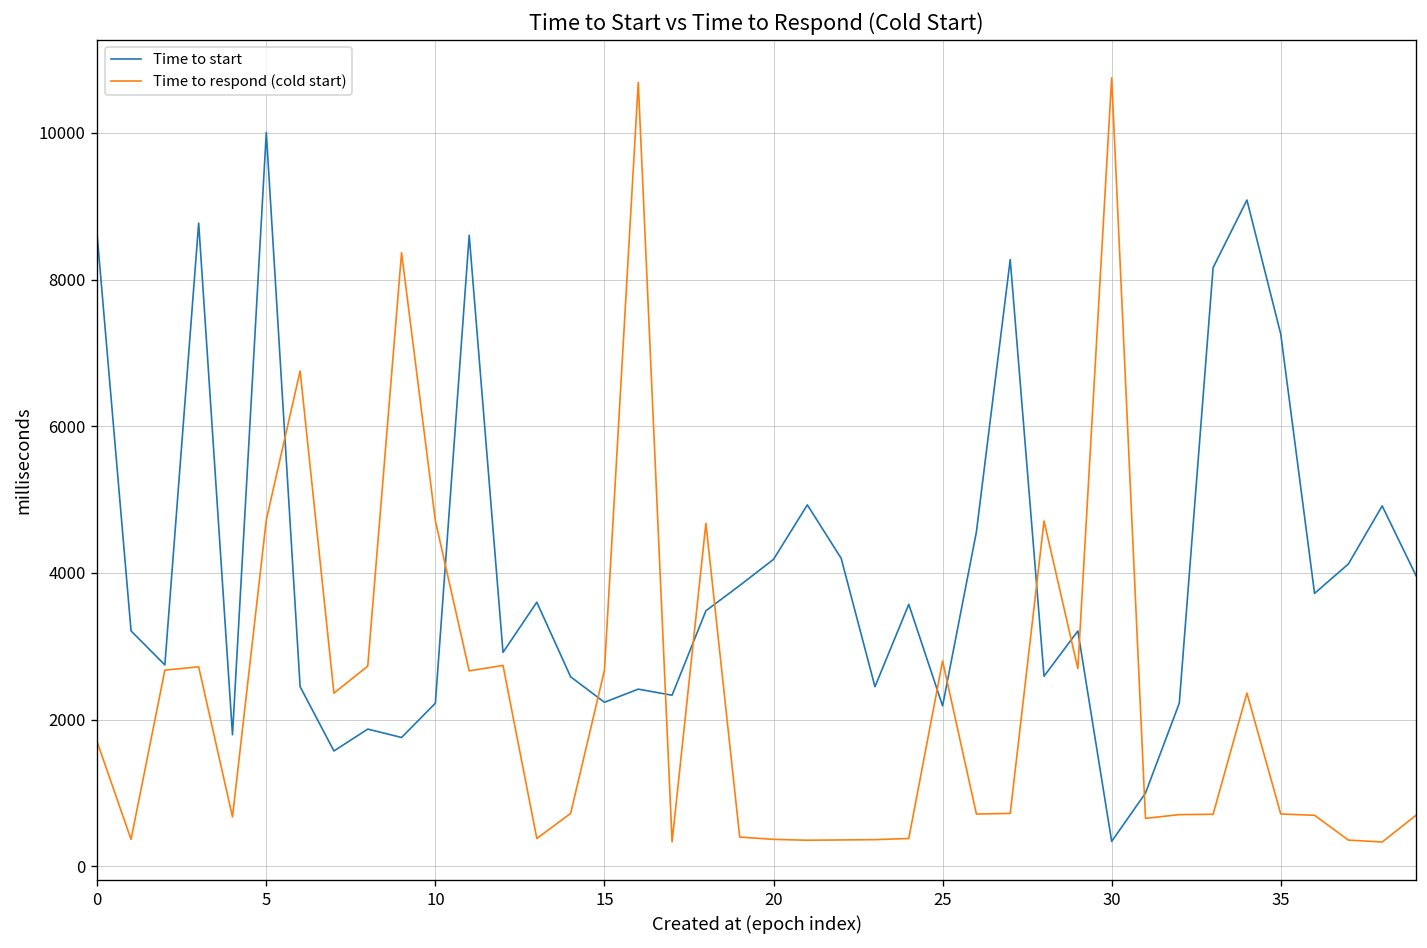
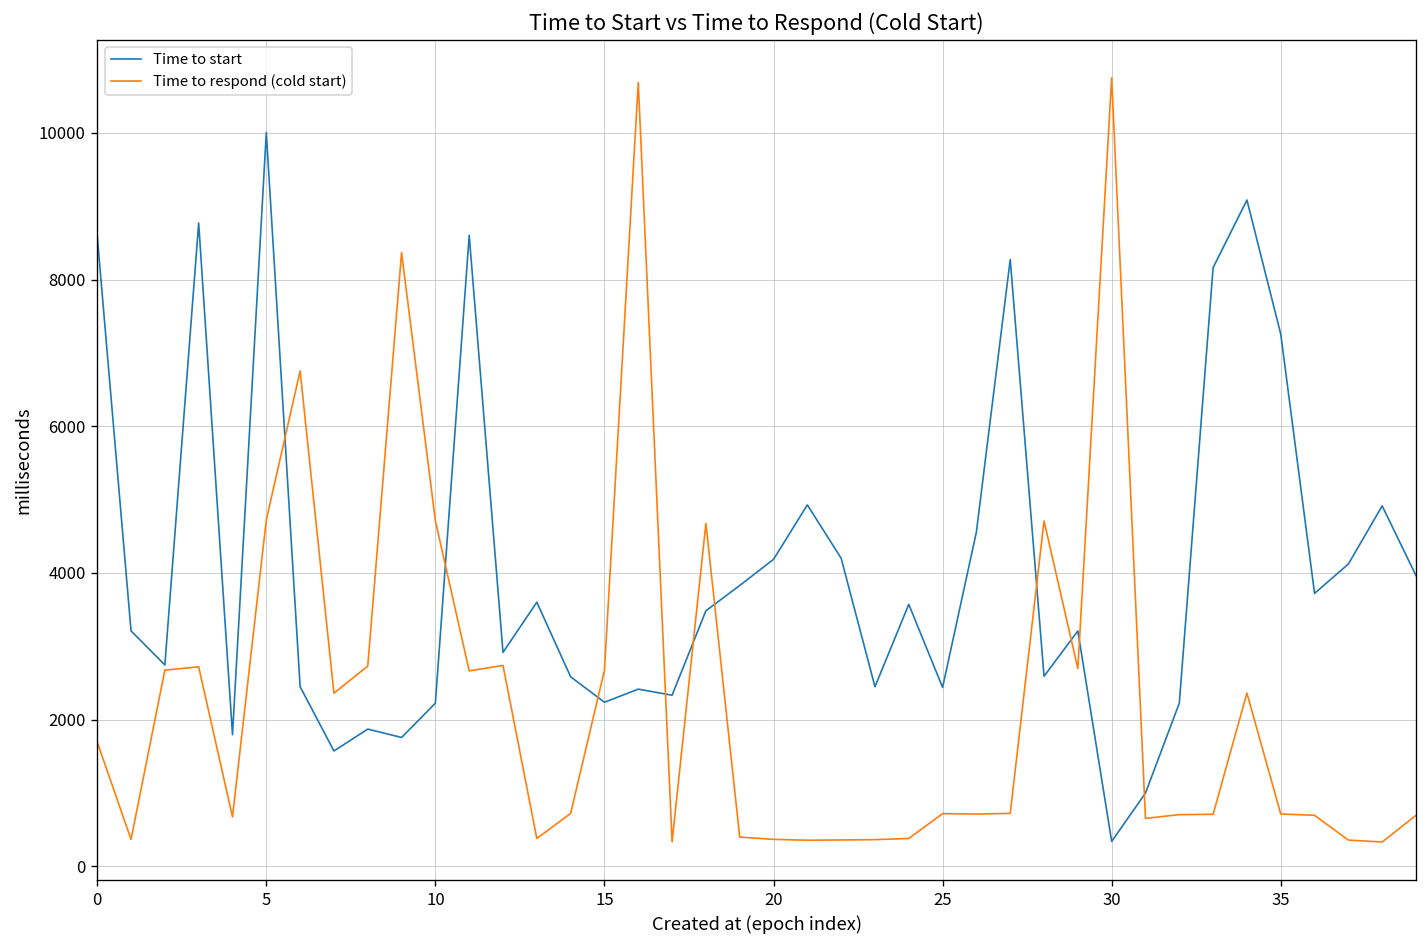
Time to start, 25: 2200 -> 2400
Time to respond (cold start), 25: 2800 -> 700
